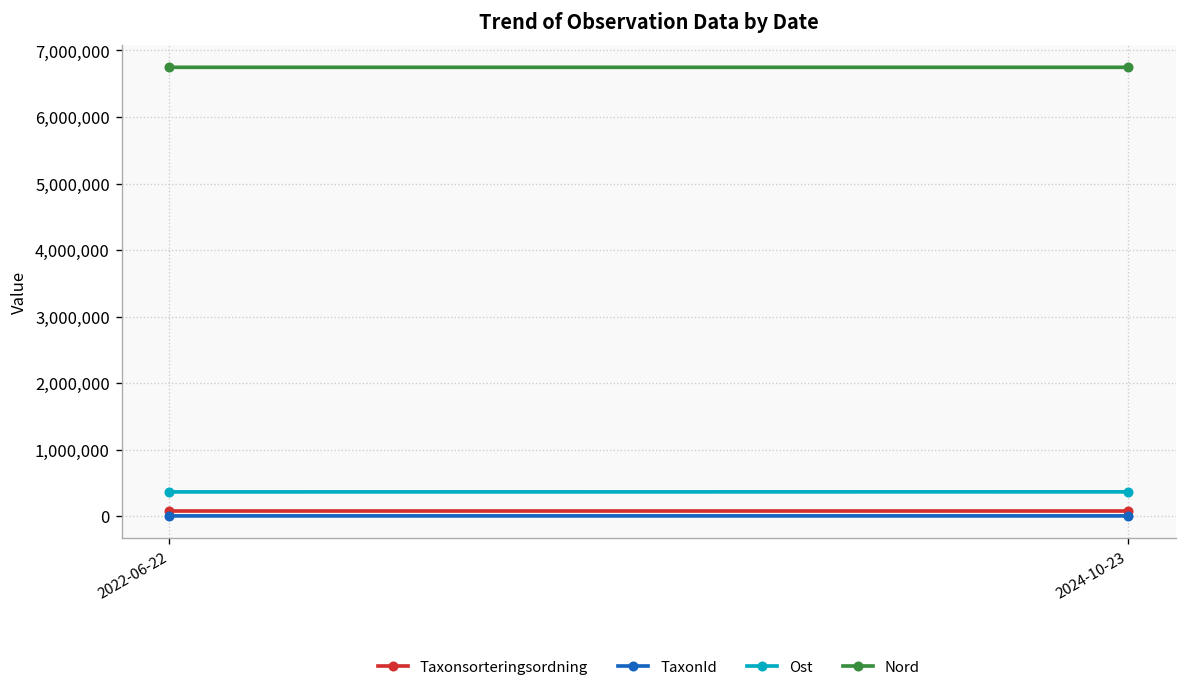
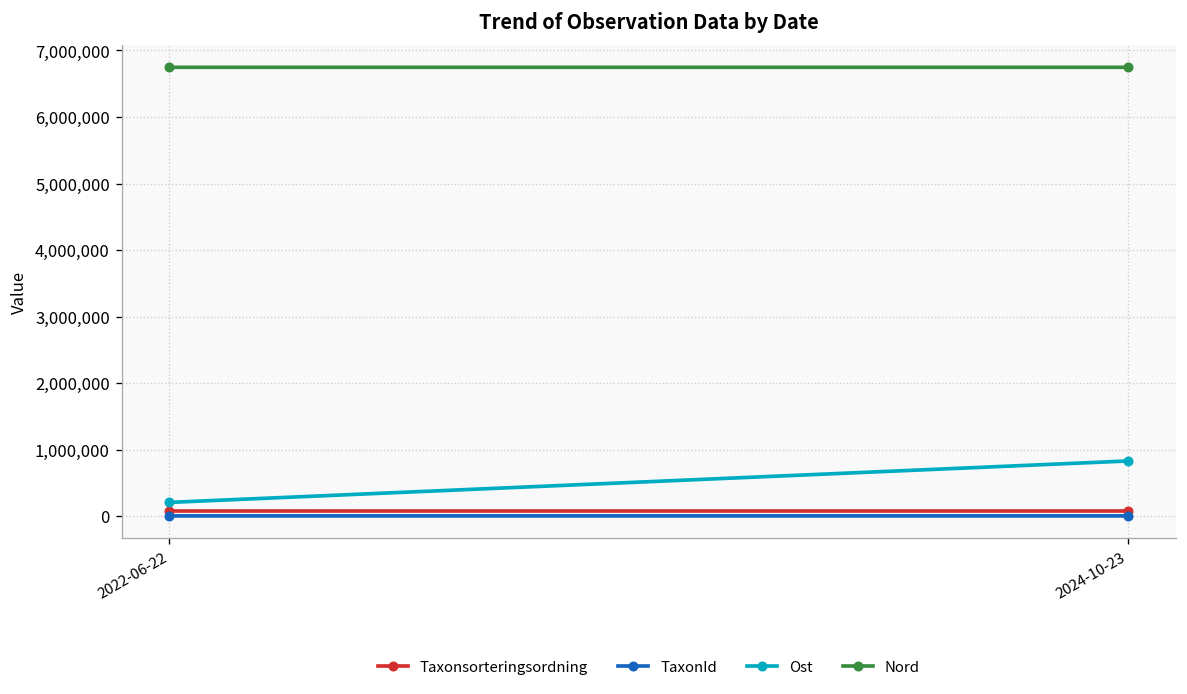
Ost, 2022-06-22: 400,000 -> 200,000
Ost, 2024-10-23: 400,000 -> 800,000
